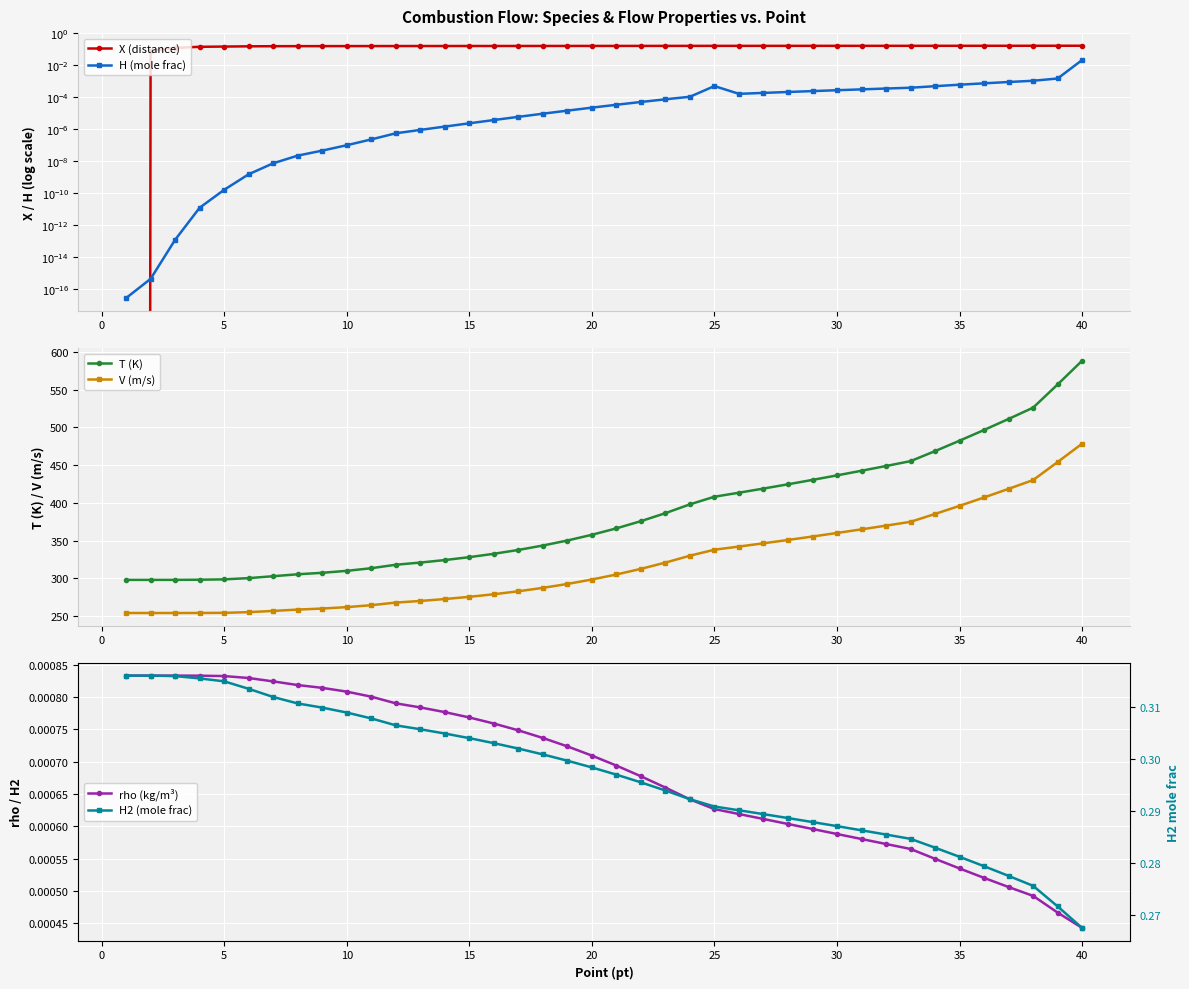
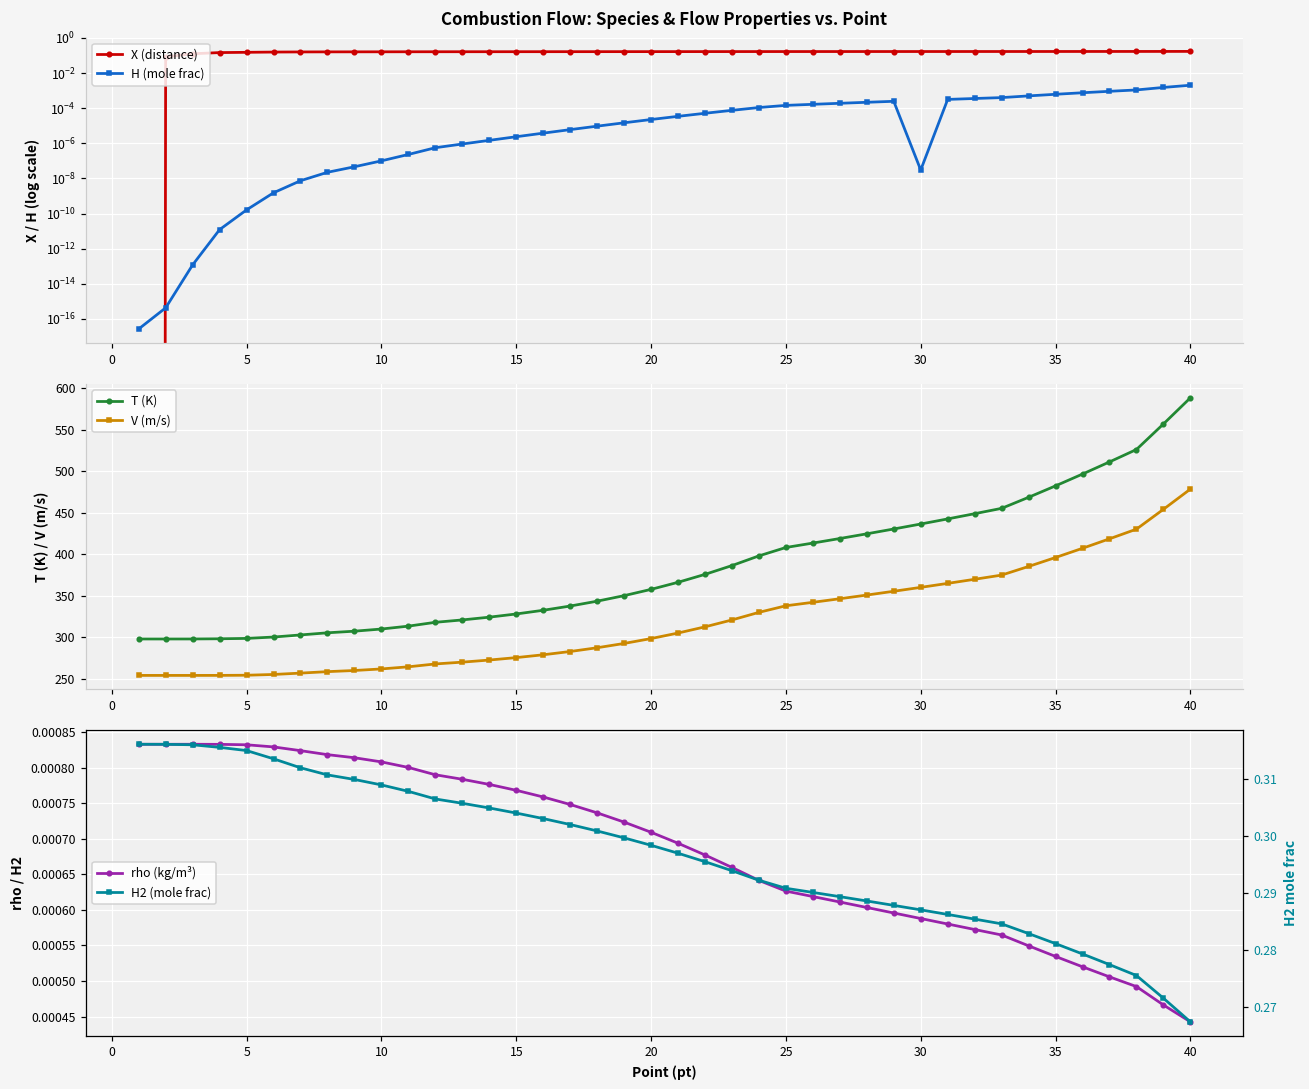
Combustion Flow: Species & Flow Properties vs. Point, H (mole frac), 25: 0.0005 -> 0.0001
Combustion Flow: Species & Flow Properties vs. Point, H (mole frac), 30: 0.0003 -> 0.00000003
Combustion Flow: Species & Flow Properties vs. Point, H (mole frac), 40: 0.02 -> 0.002
